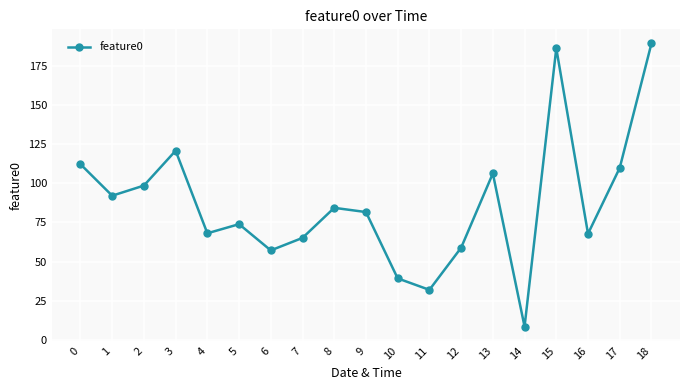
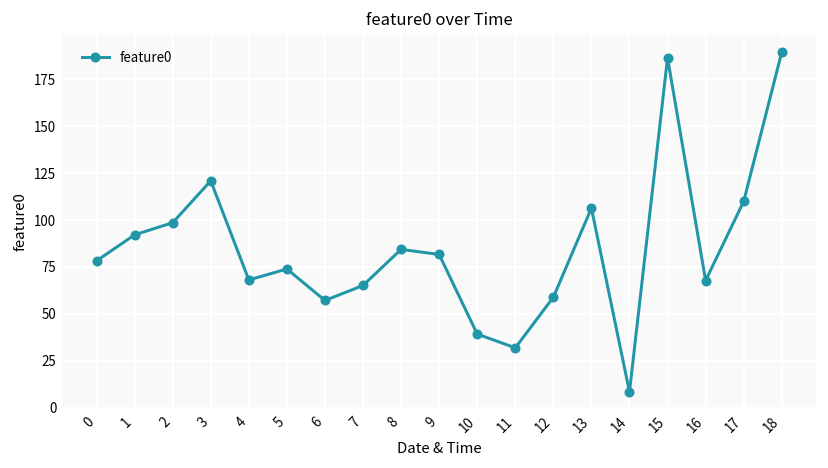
0: 112 -> 78
